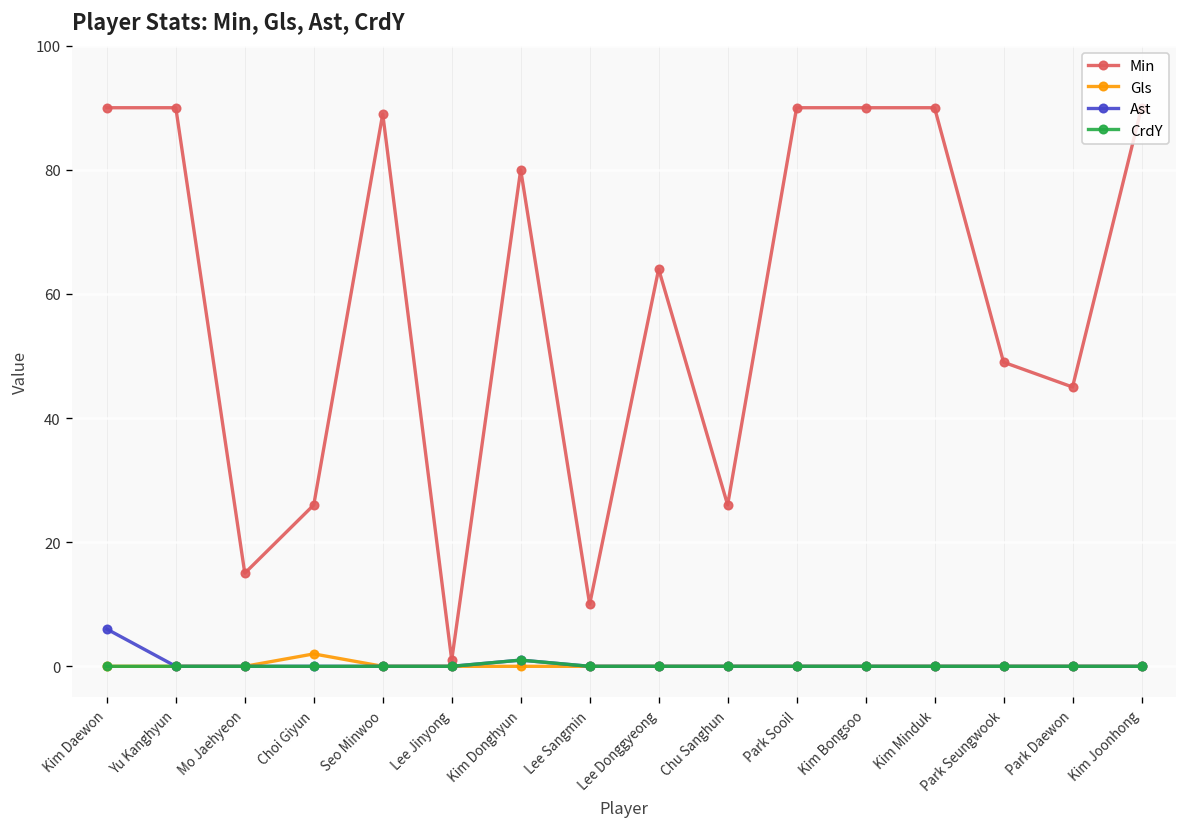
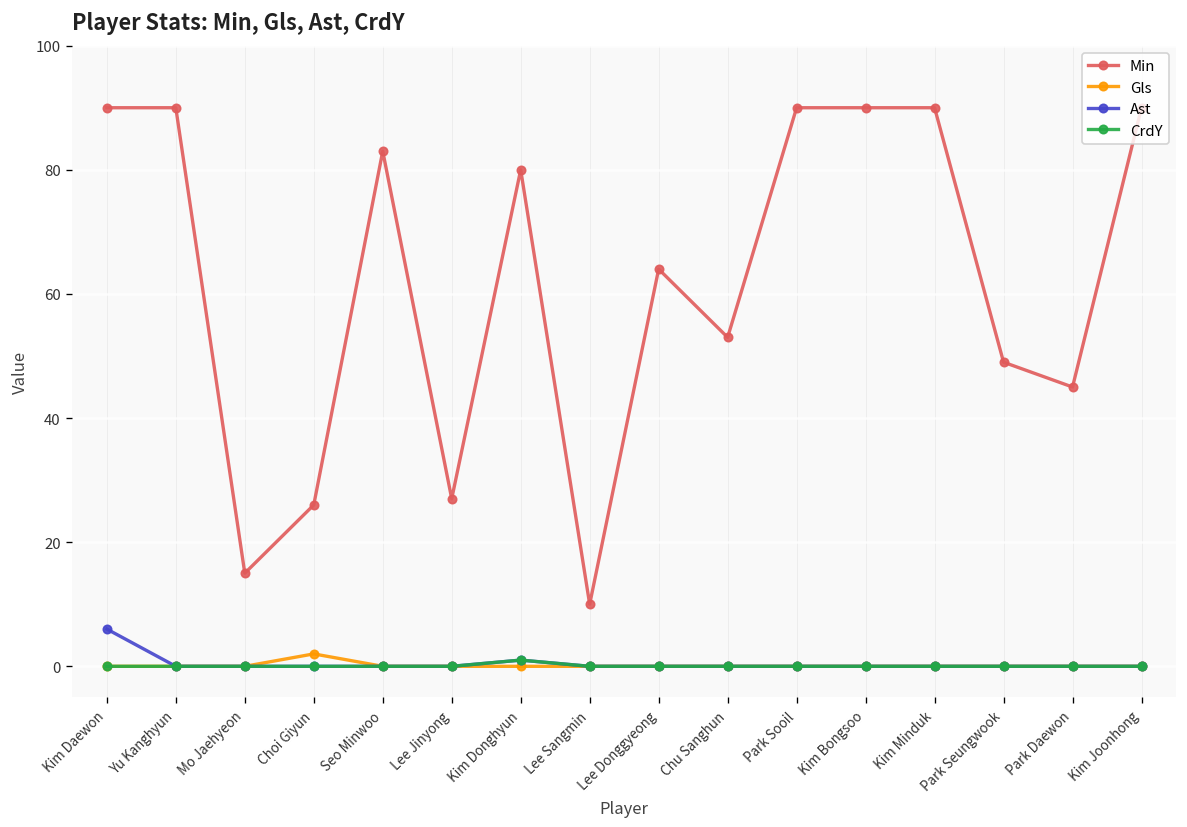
Min, Seo Minwoo: 89 -> 83
Min, Lee Jinyong: 1 -> 27
Min, Chu Sanghun: 26 -> 53
